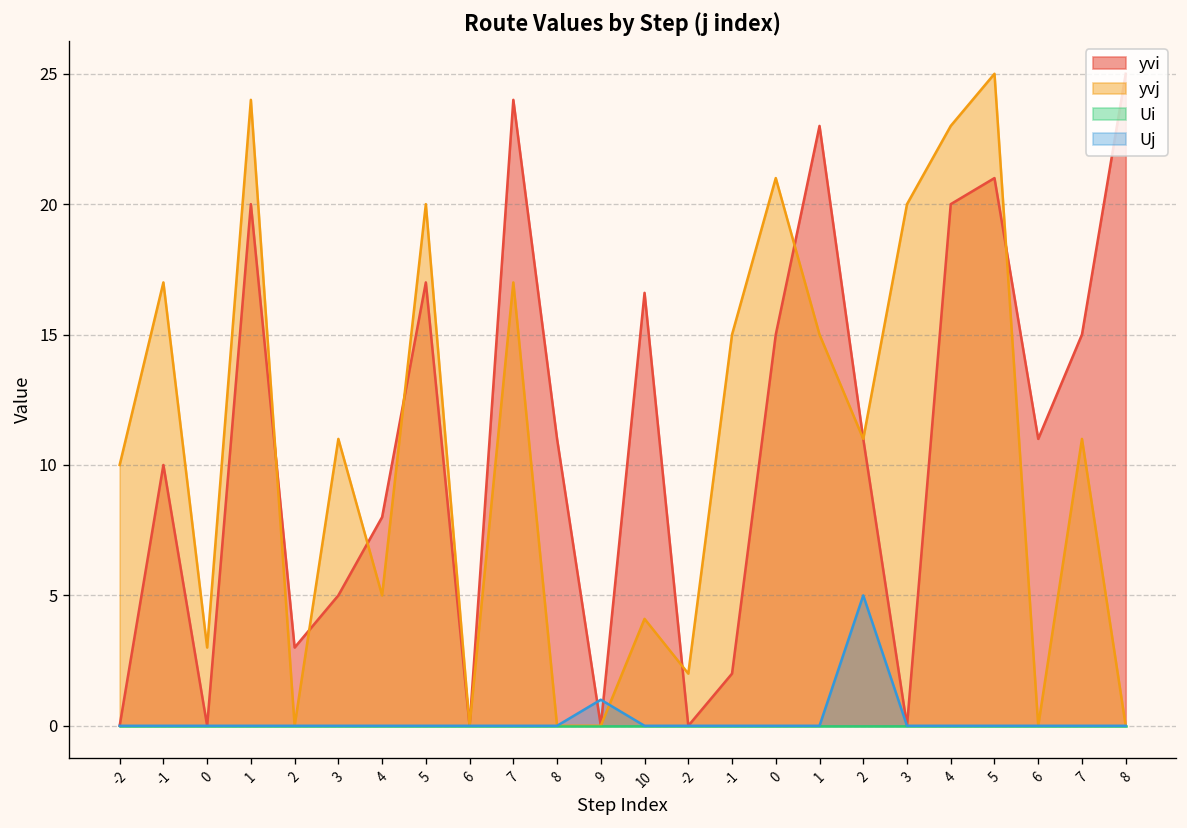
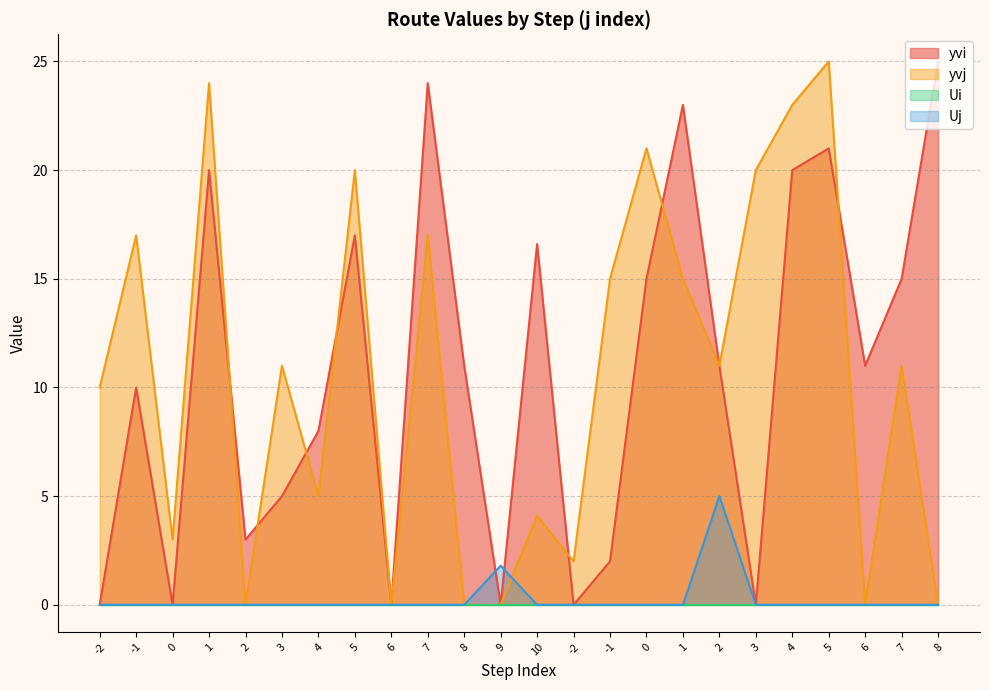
Uj, 9: 1.0 -> 1.8
